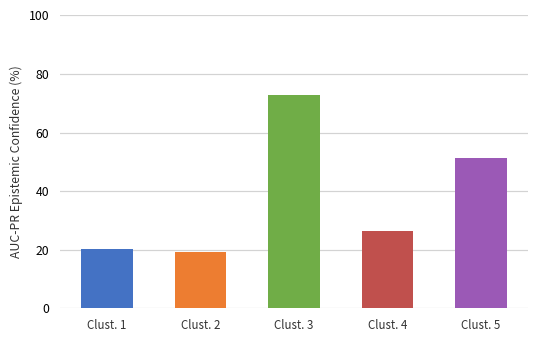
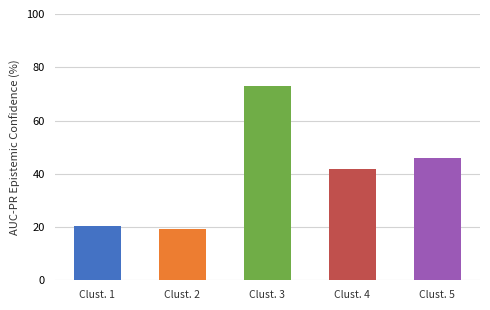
Clust. 4: 26 -> 42
Clust. 5: 51 -> 46
